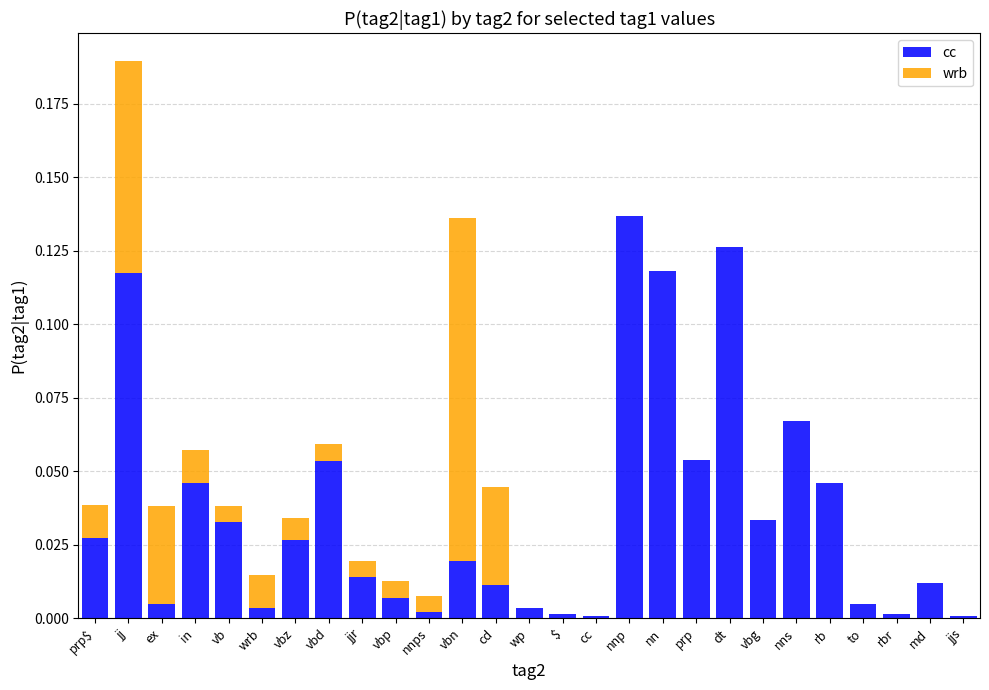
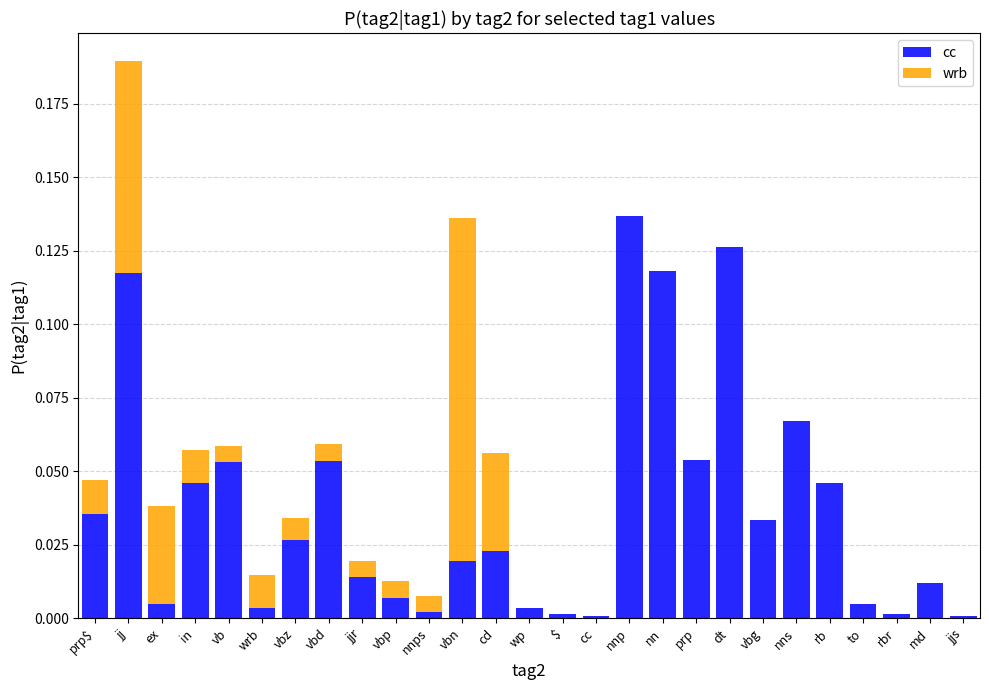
cc, prp$: 0.027 -> 0.036
cc, vb: 0.033 -> 0.053
cc, cd: 0.011 -> 0.023
